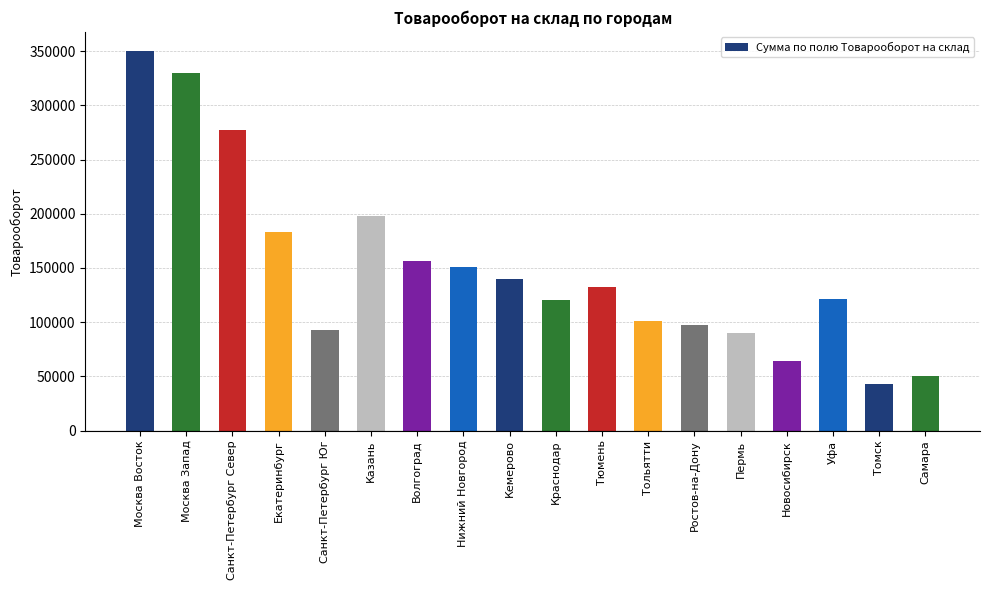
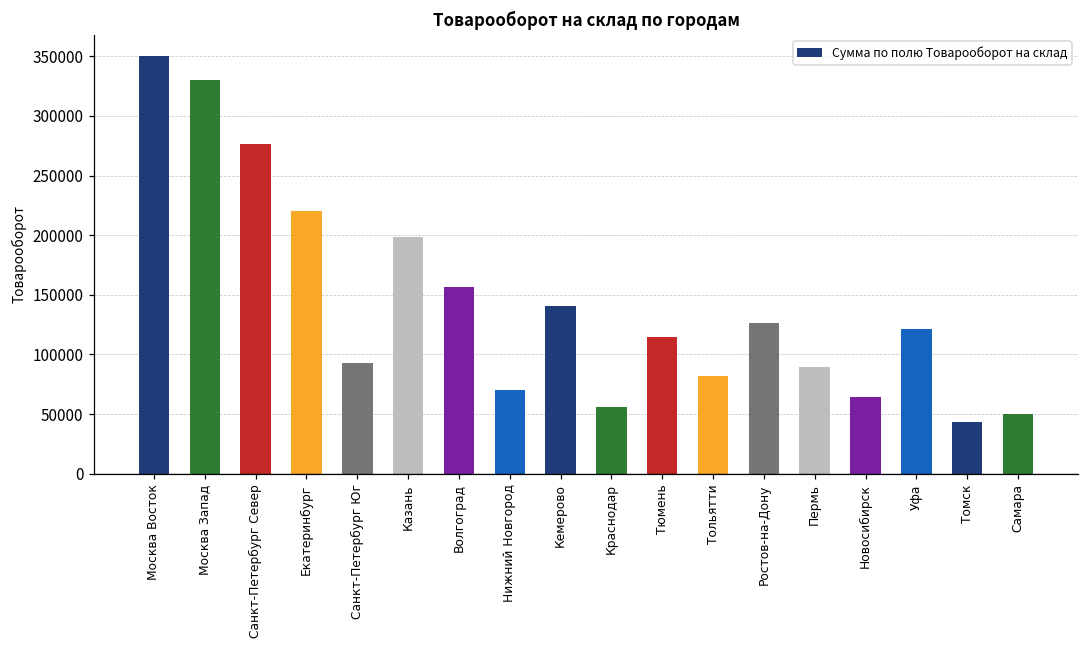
Екатеринбург: 183000 -> 220000
Нижний Новгород: 151000 -> 70000
Краснодар: 121000 -> 56000
Тюмень: 132000 -> 115000
Тольятти: 101000 -> 82000
Ростов-на-Дону: 98000 -> 126000
